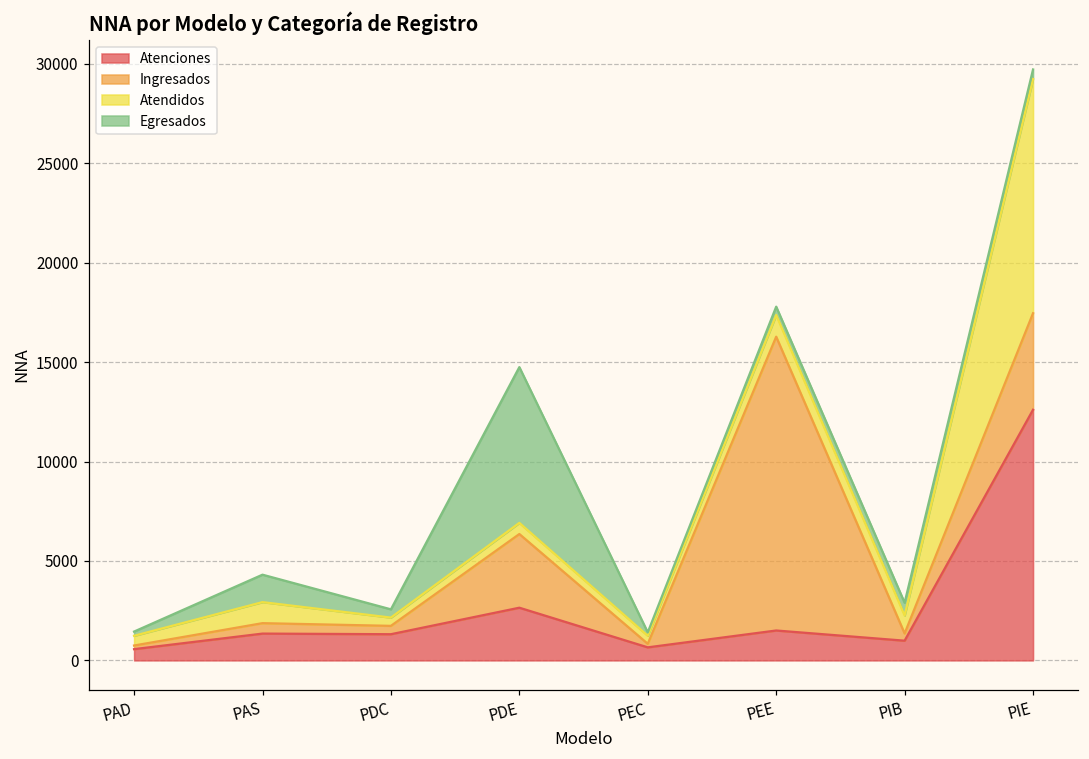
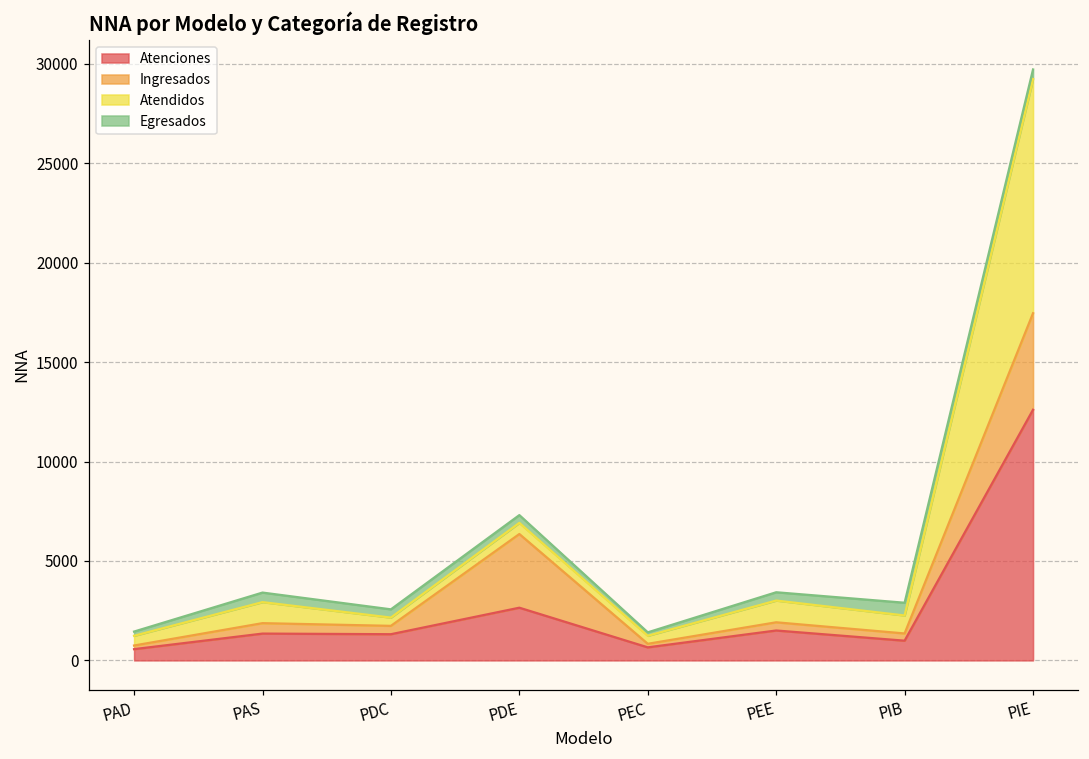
Egresados, PAS: 1400 -> 500
Egresados, PDE: 7800 -> 400
Ingresados, PEE: 14800 -> 400
